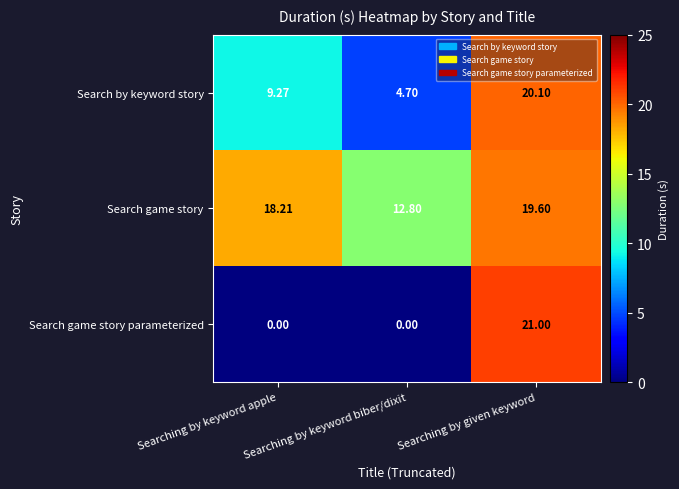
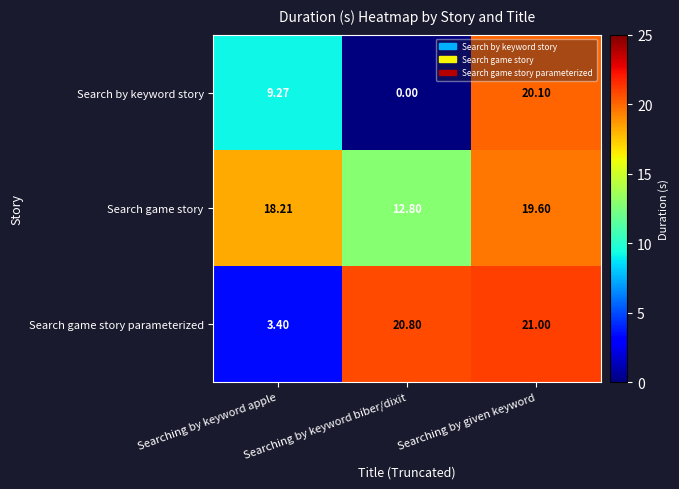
Search by keyword story, Searching by keyword biber/dixit: 4.70 -> 0.00
Search game story parameterized, Searching by keyword apple: 0.00 -> 3.40
Search game story parameterized, Searching by keyword biber/dixit: 0.00 -> 20.80
